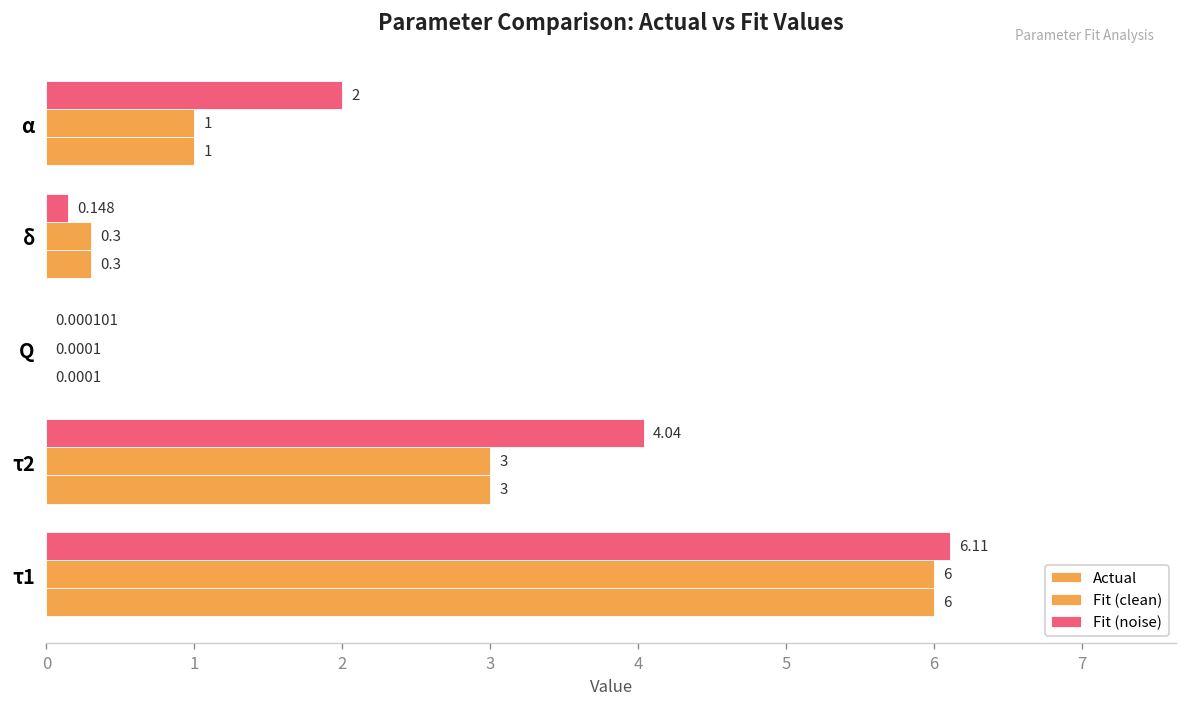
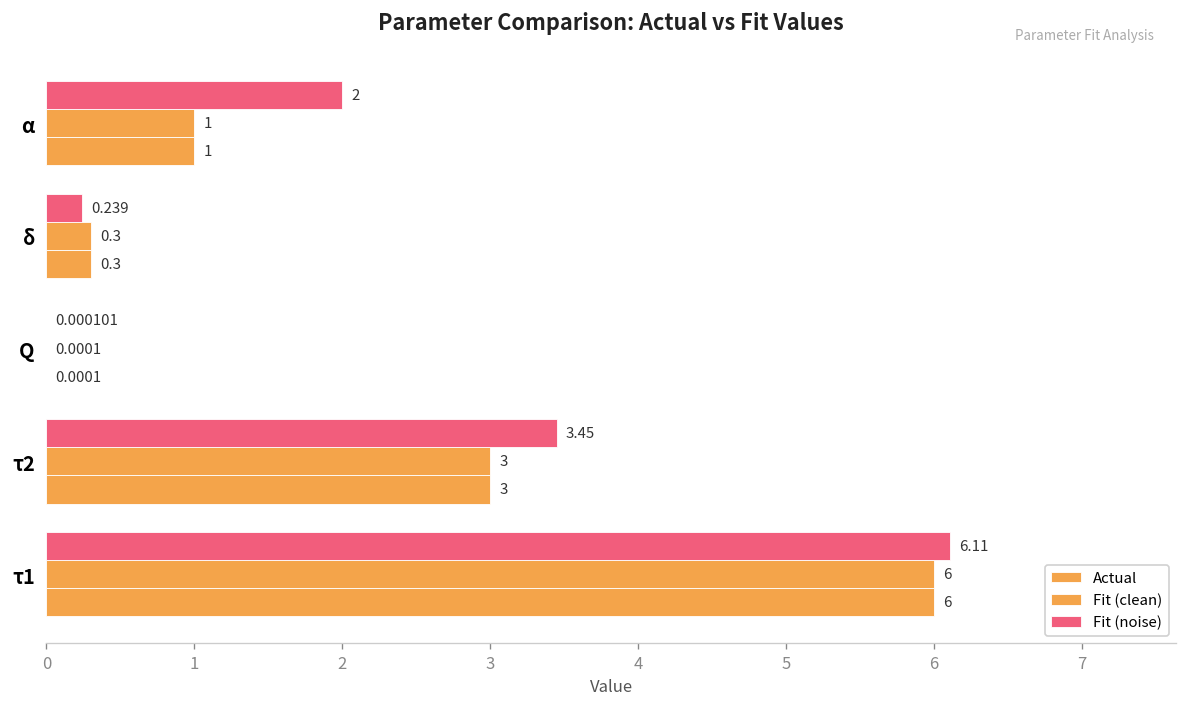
Fit (noise), δ: 0.148 -> 0.239
Fit (noise), τ2: 4.04 -> 3.45
